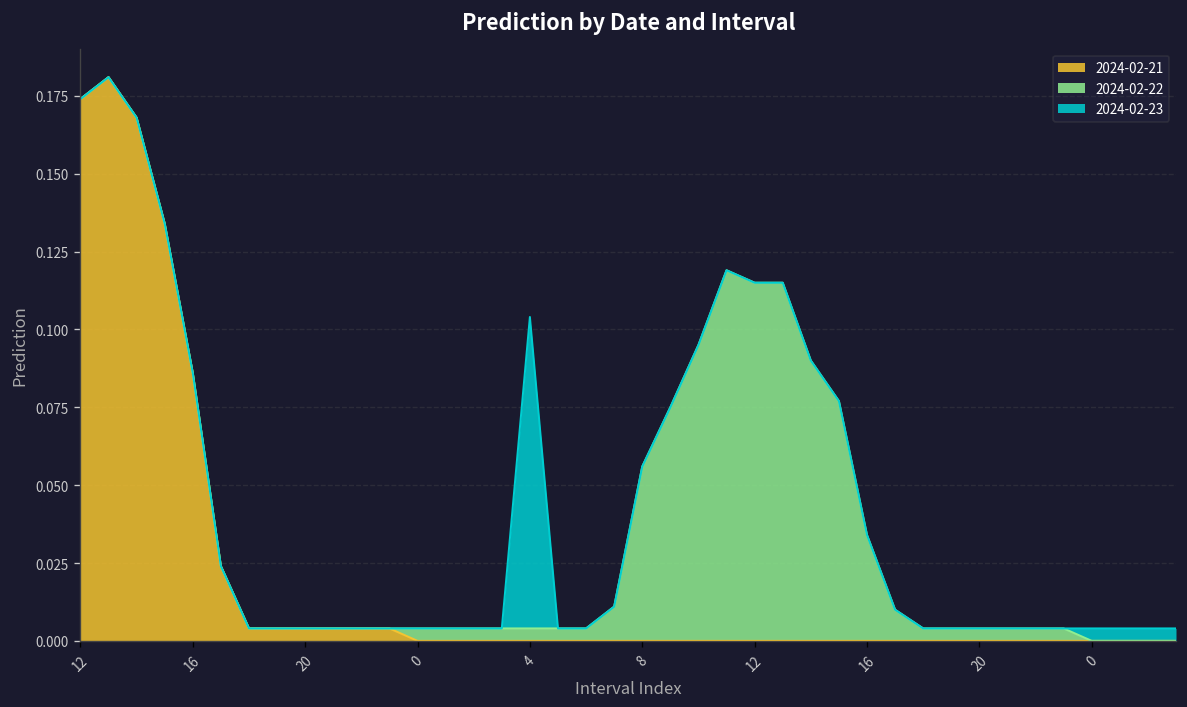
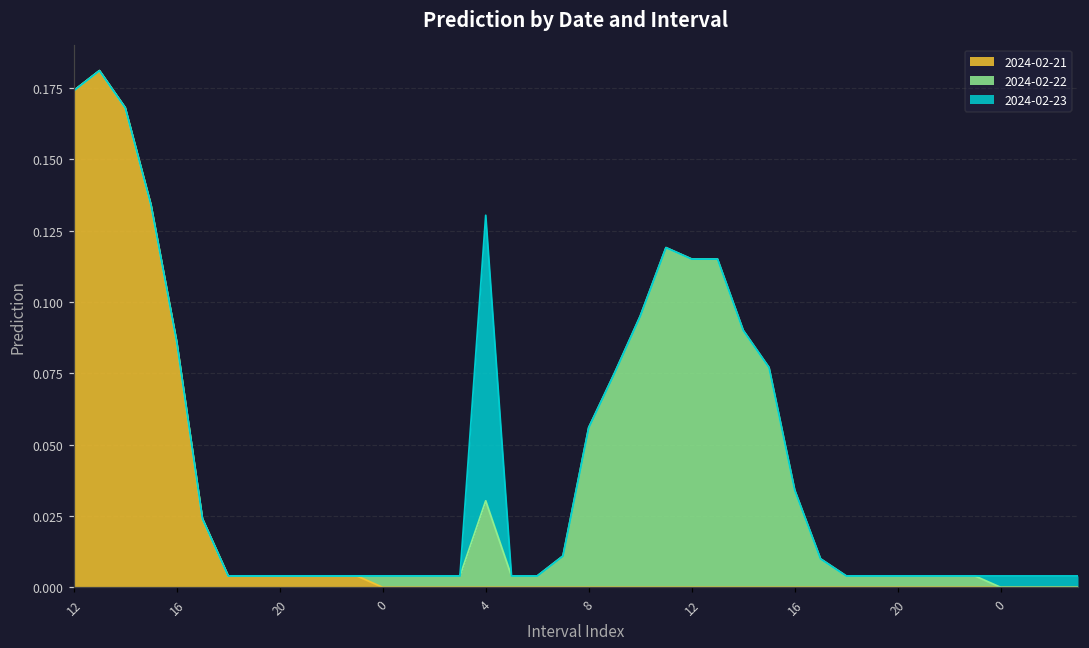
2024-02-22, 4: 0.004 -> 0.030
